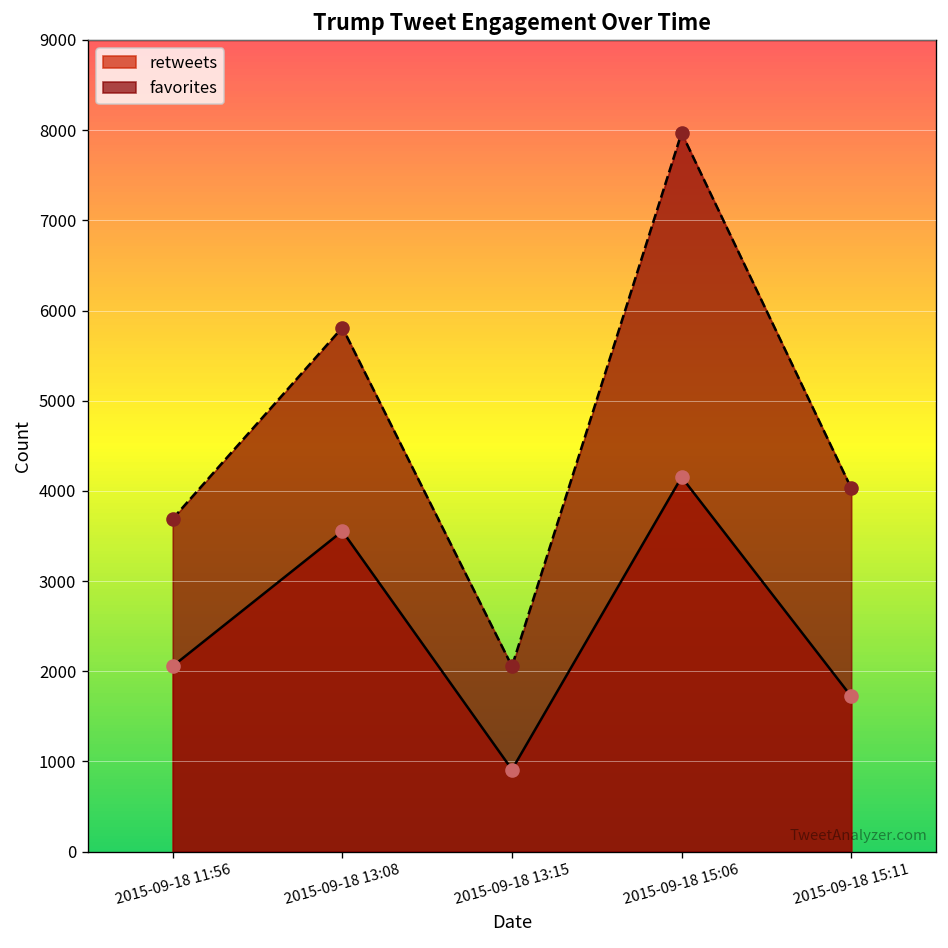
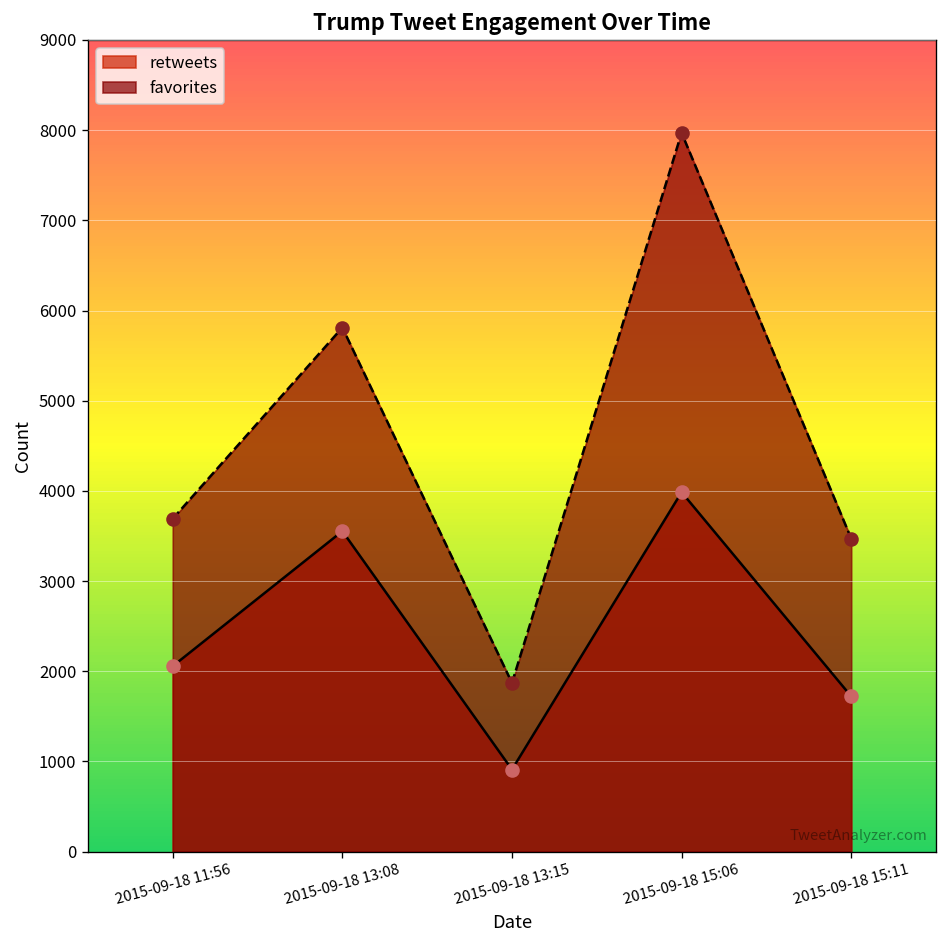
favorites, 2015-09-18 13:15: 2100 -> 1900
retweets, 2015-09-18 15:06: 4200 -> 4000
favorites, 2015-09-18 15:11: 4000 -> 3500
